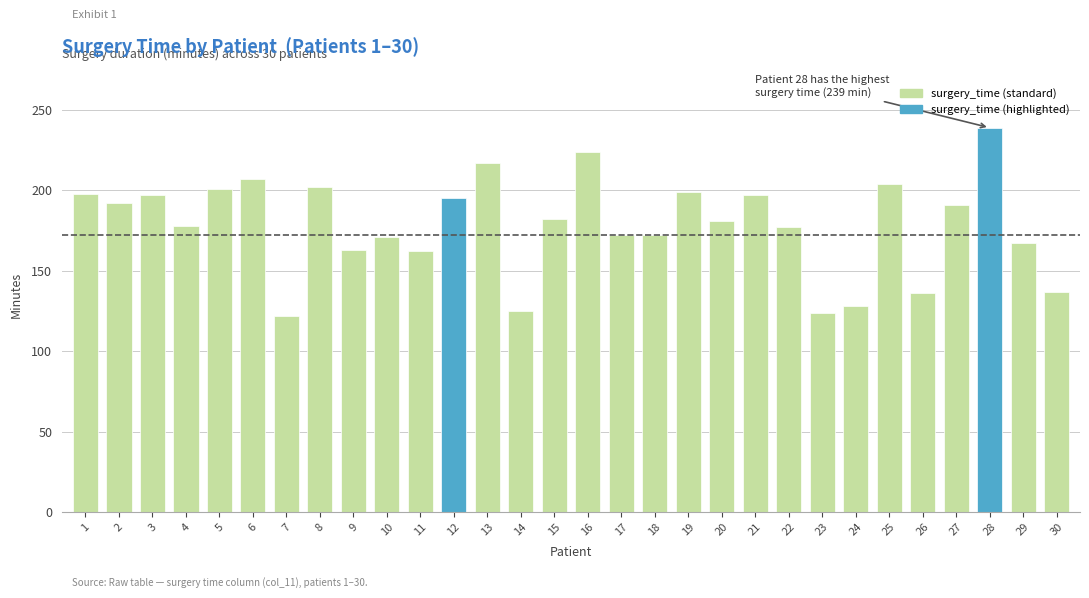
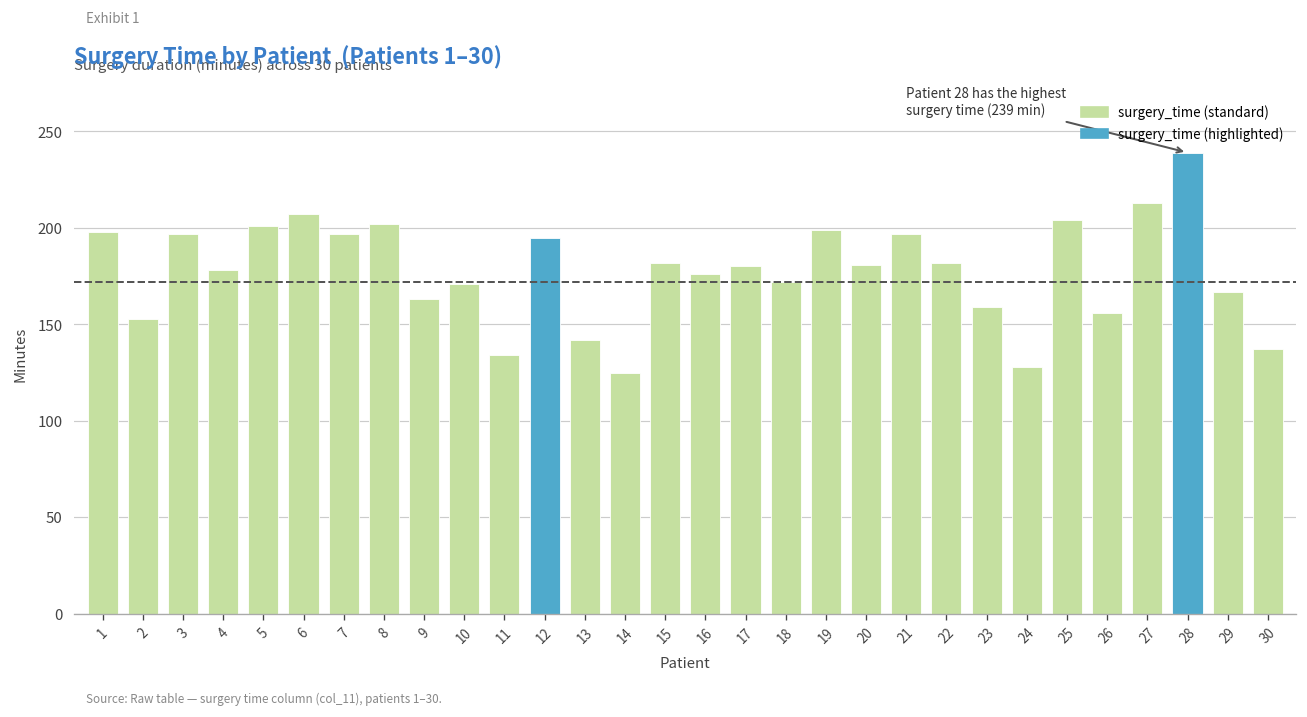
2: 192 -> 153
7: 122 -> 197
11: 162 -> 134
13: 217 -> 142
16: 224 -> 176
17: 172 -> 180
22: 177 -> 182
23: 124 -> 159
26: 136 -> 156
27: 191 -> 213
